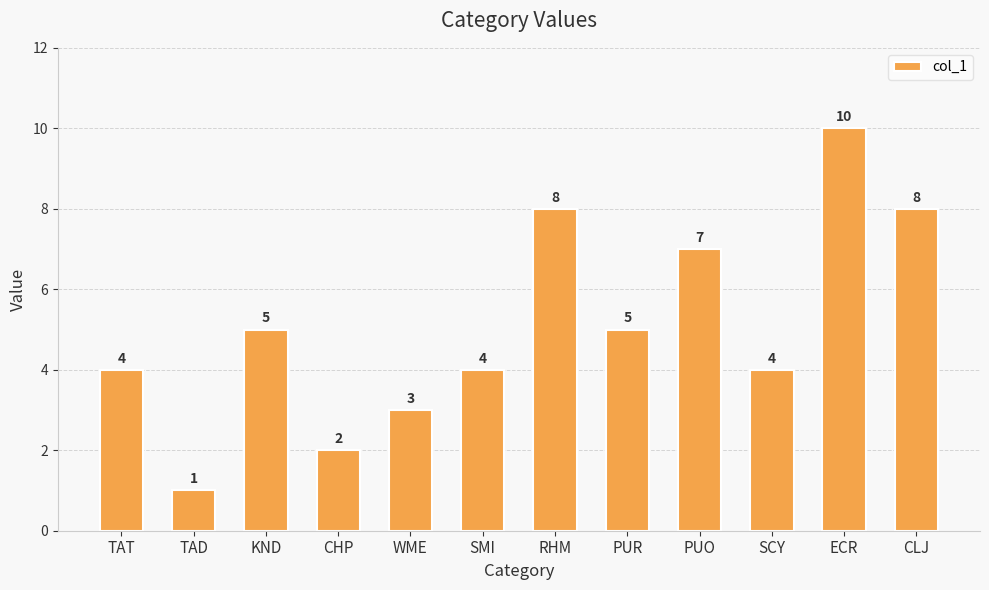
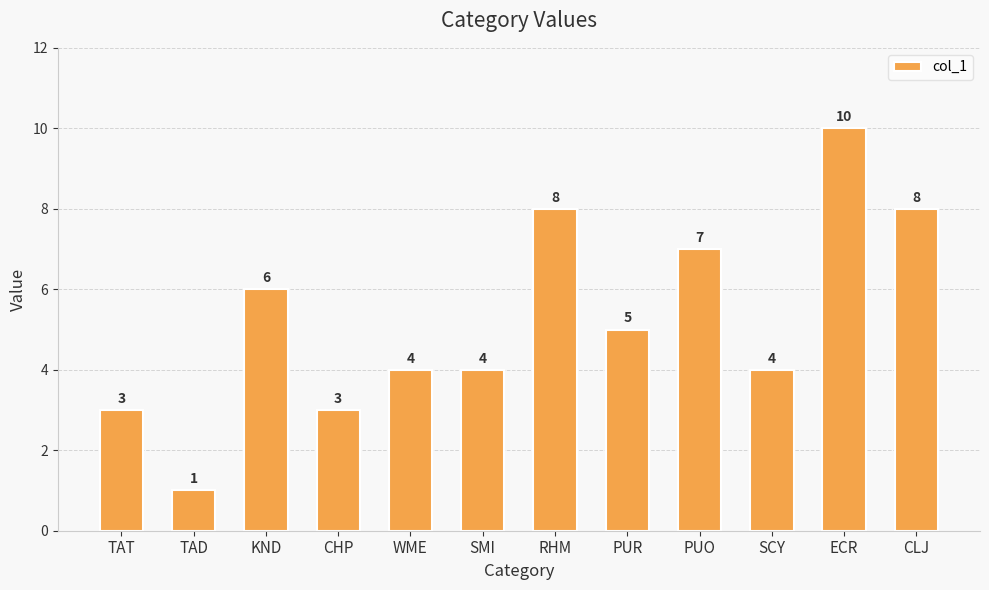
TAT: 4 -> 3
KND: 5 -> 6
CHP: 2 -> 3
WME: 3 -> 4
